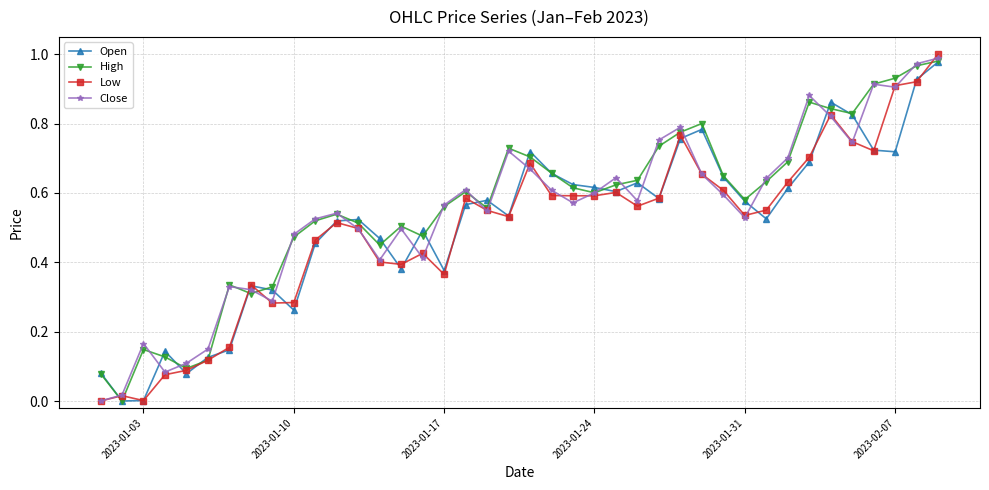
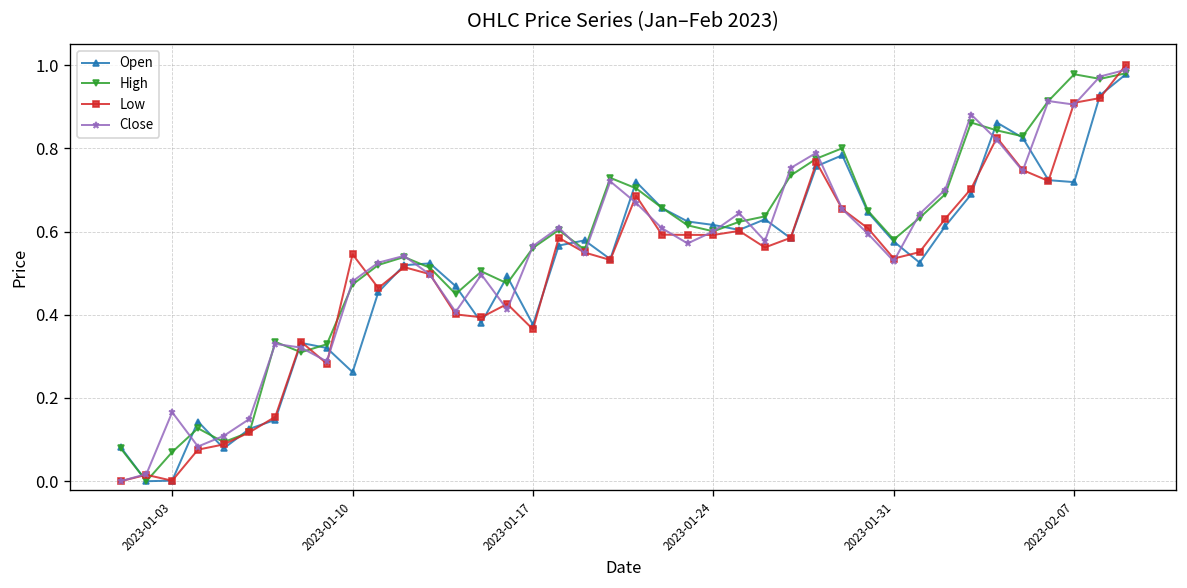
High, 2023-01-03: 0.15 -> 0.07
Low, 2023-01-10: 0.28 -> 0.55
High, 2023-02-07: 0.93 -> 0.98
